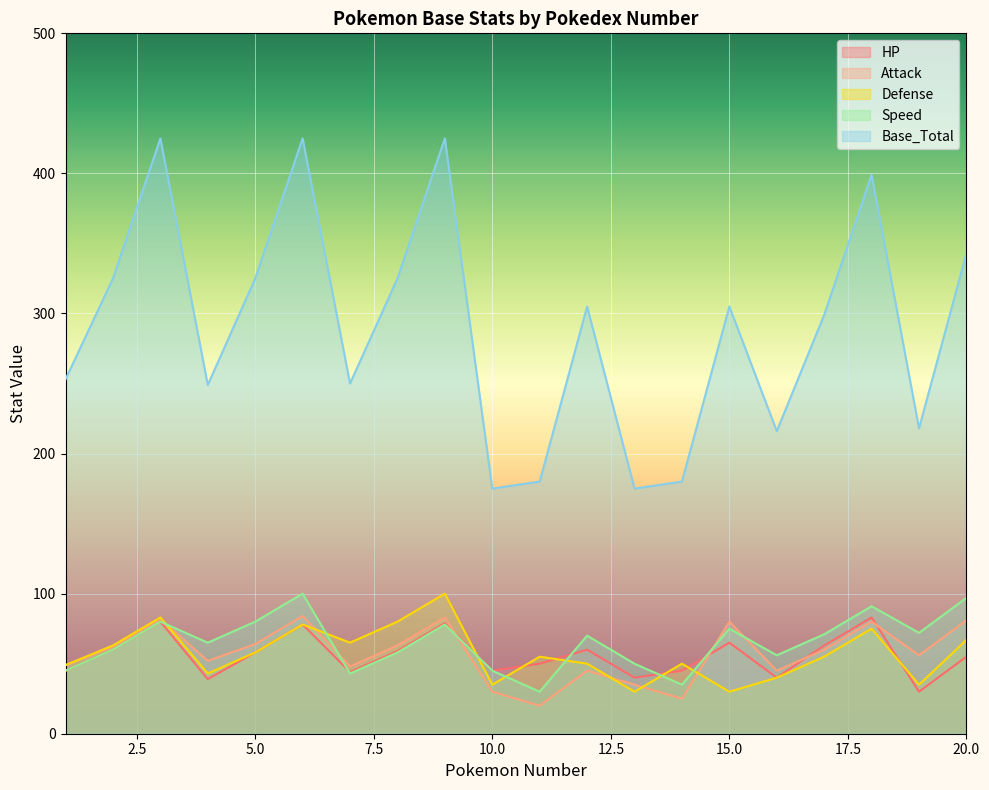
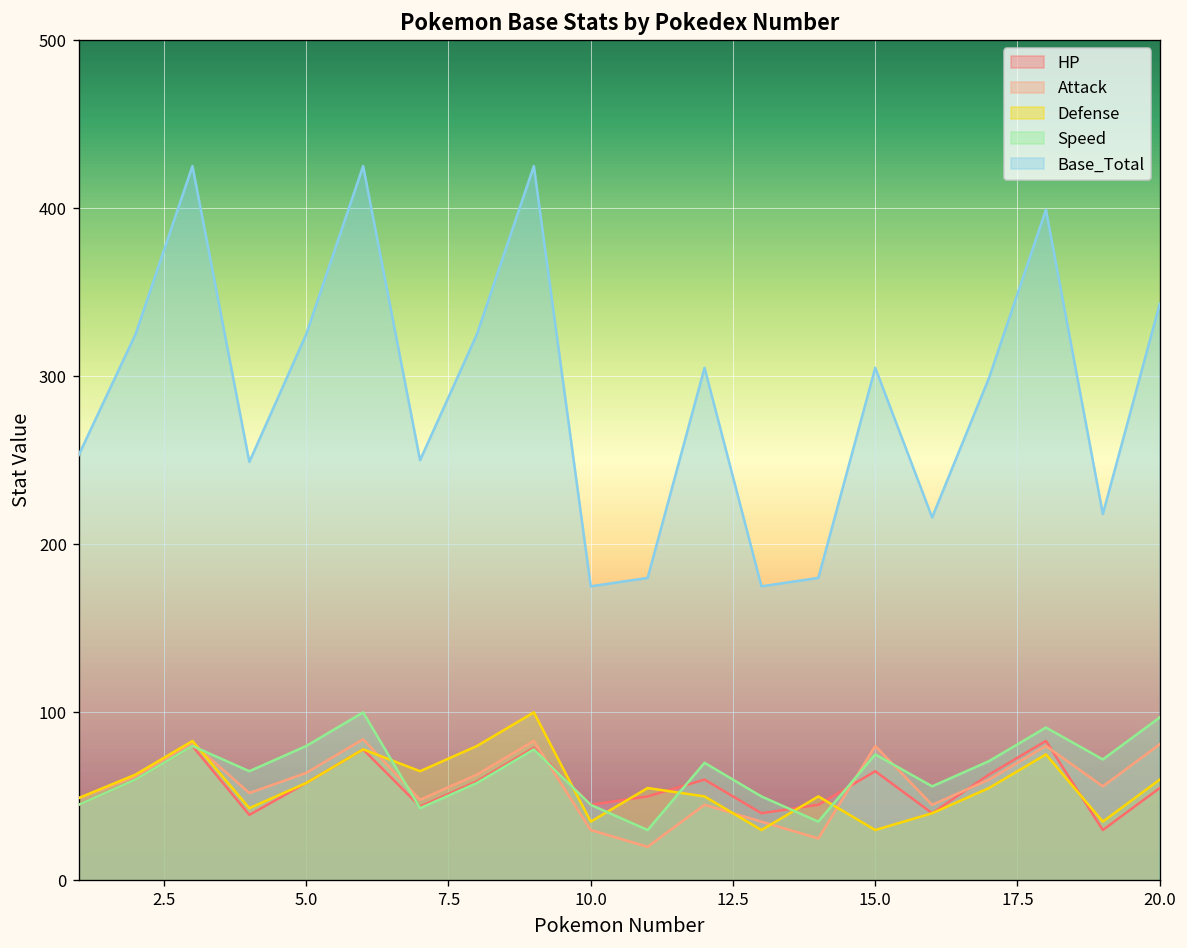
Defense, 20.0: 67 -> 60
